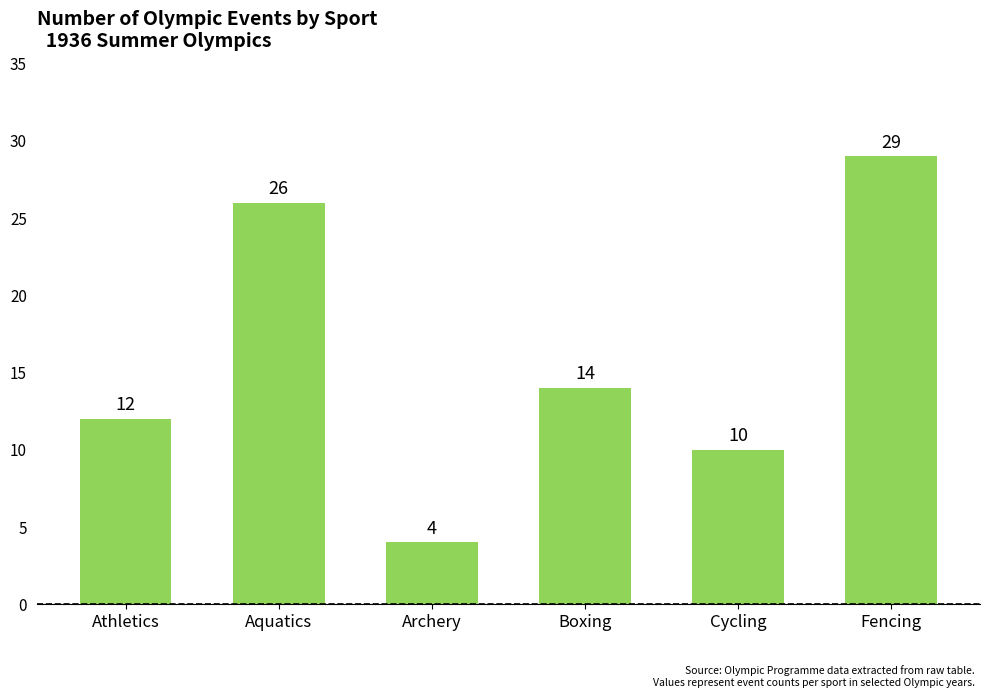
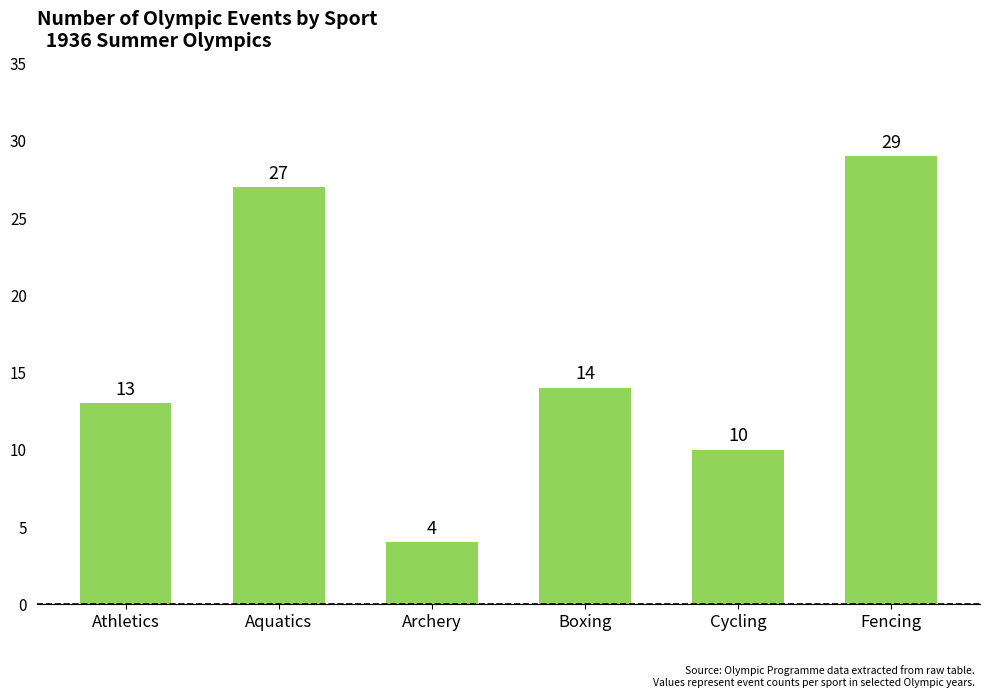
Athletics: 12 -> 13
Aquatics: 26 -> 27
